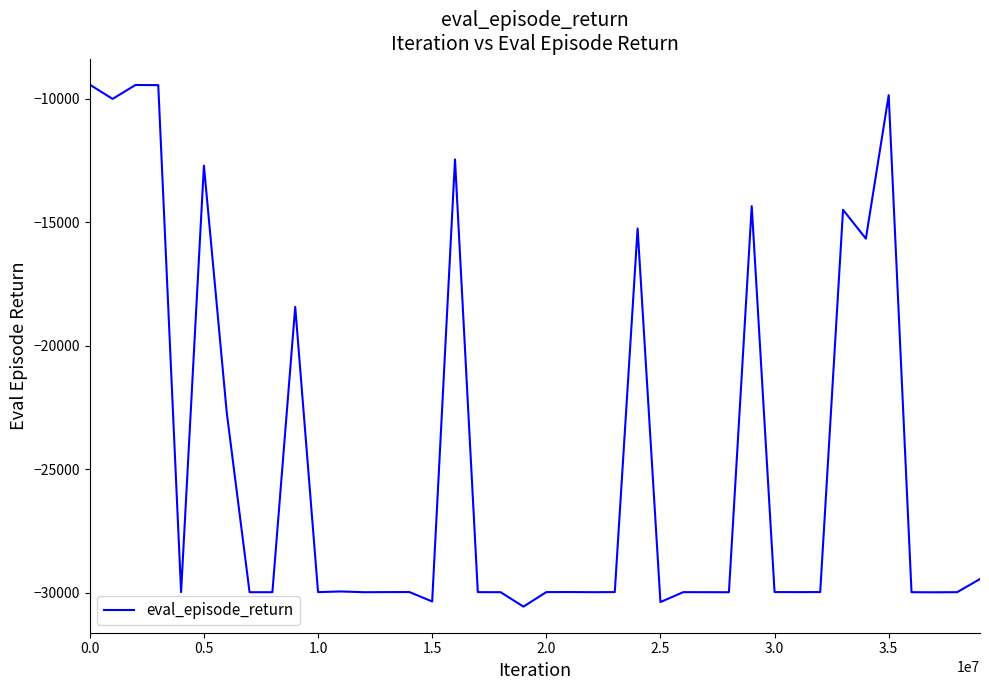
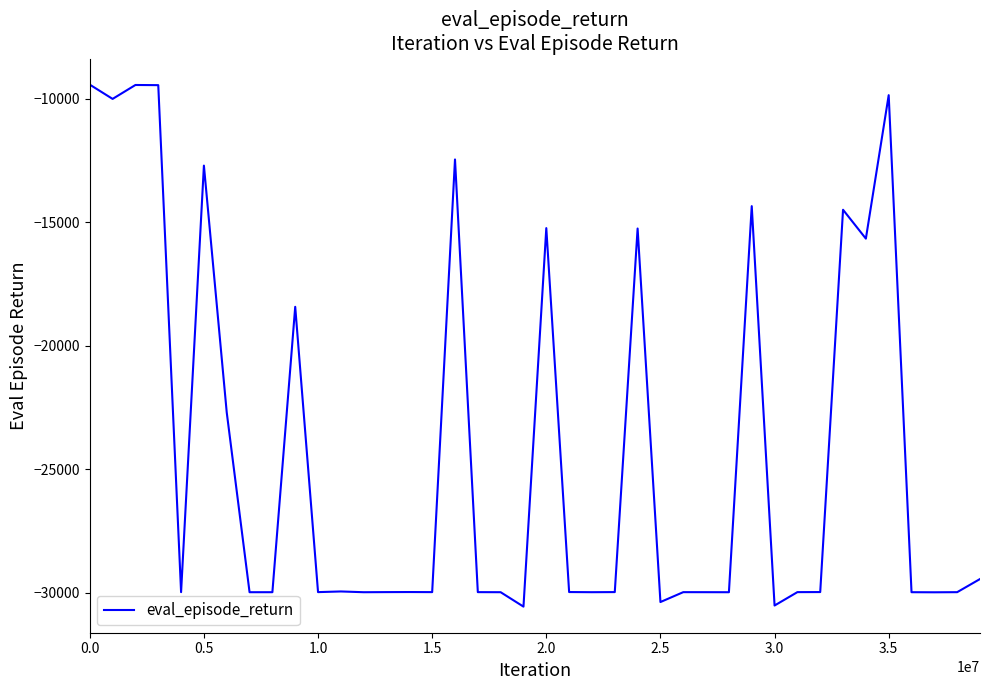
1.5: -30400 -> -30000
2.0: -30000 -> -15200
3.0: -30000 -> -30500
